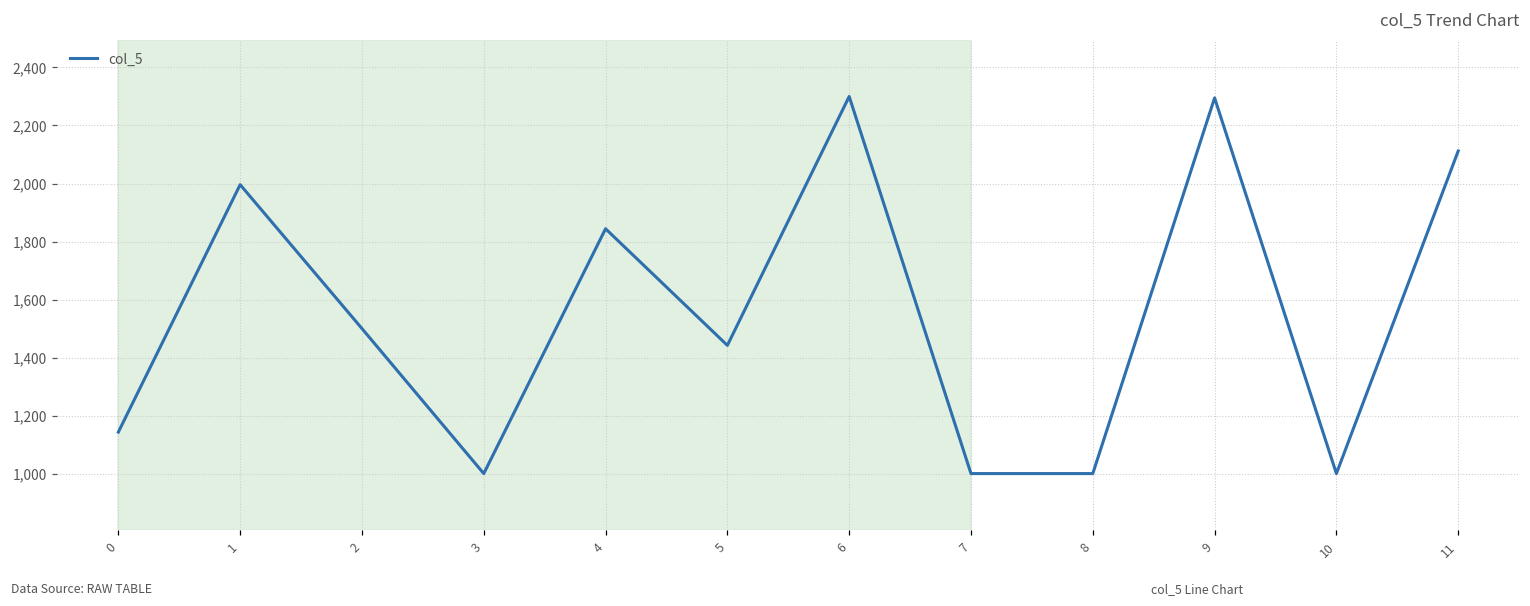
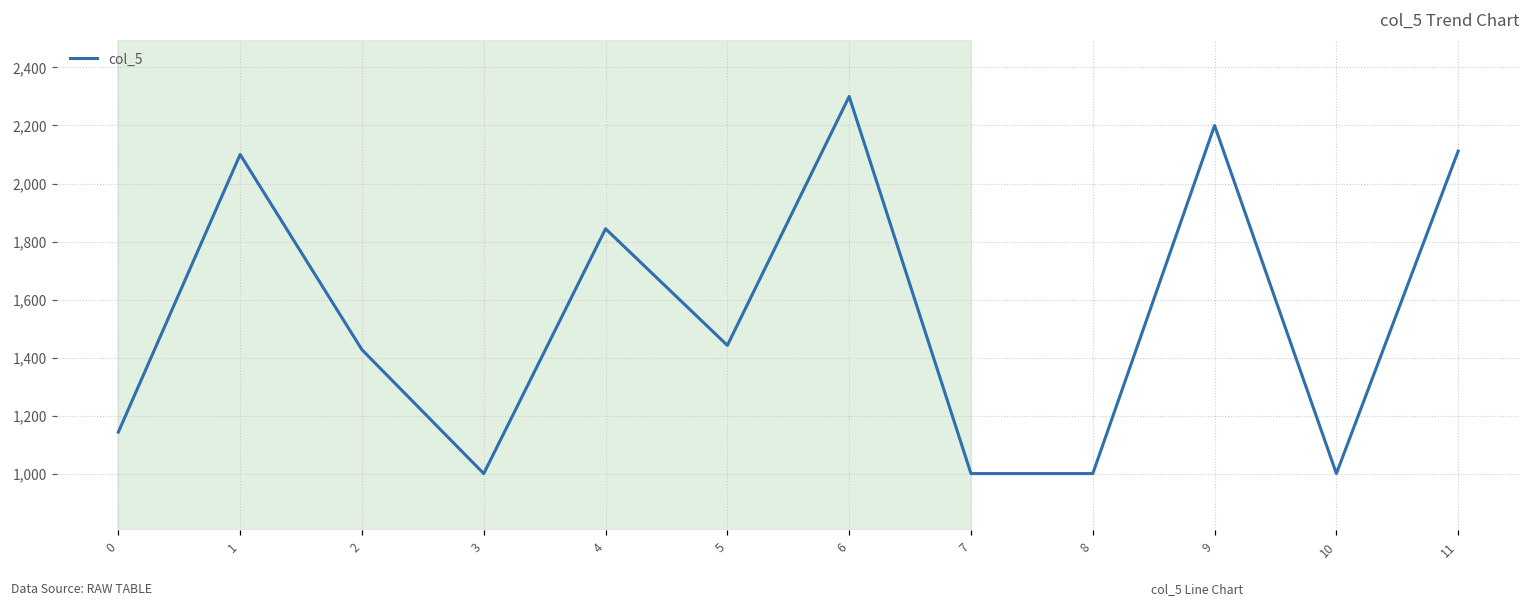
1: 2,000 -> 2,100
2: 1,500 -> 1,430
9: 2,300 -> 2,200
